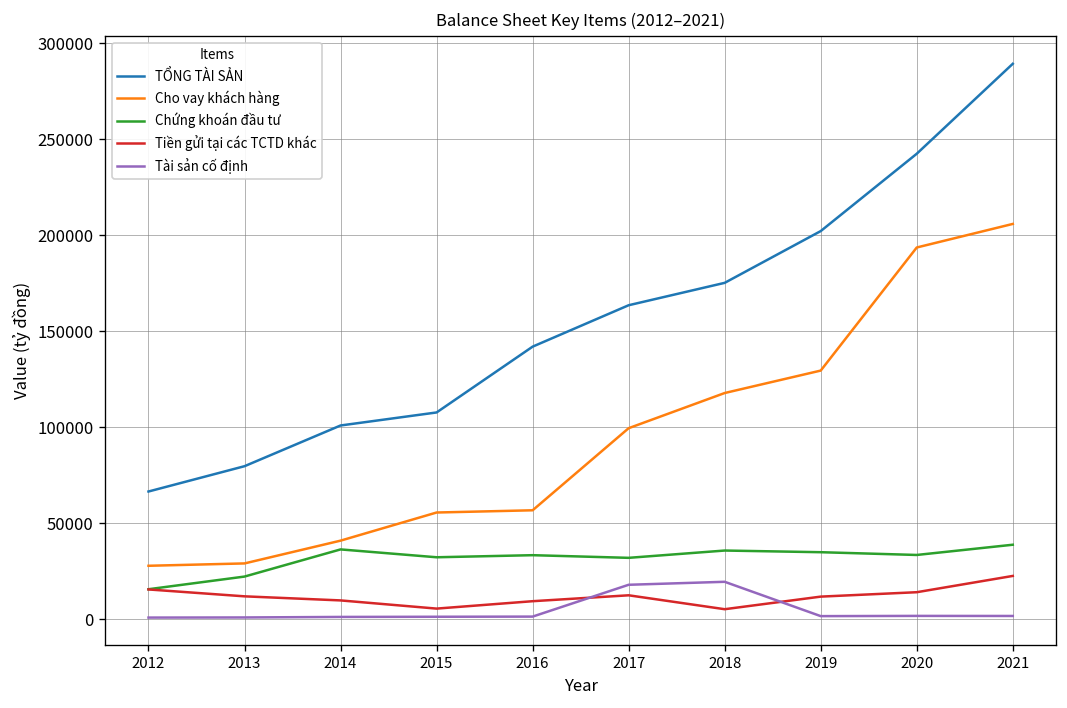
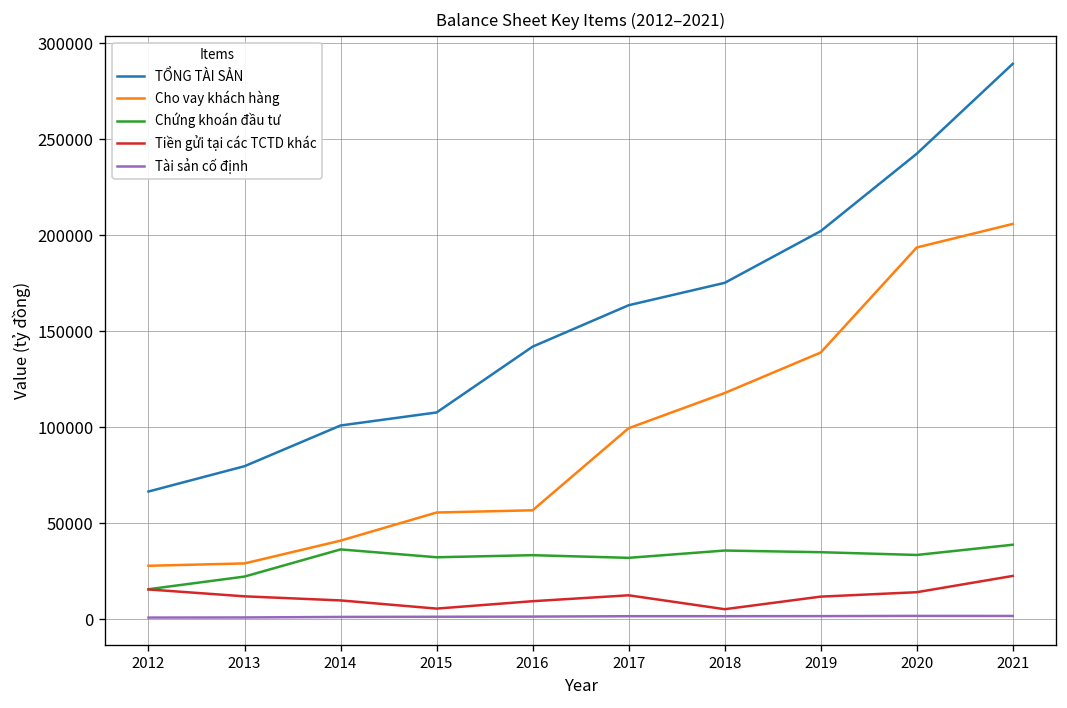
Tài sản cố định, 2017: 18000 -> 1000
Tài sản cố định, 2018: 19000 -> 1000
Cho vay khách hàng, 2019: 129000 -> 139000
